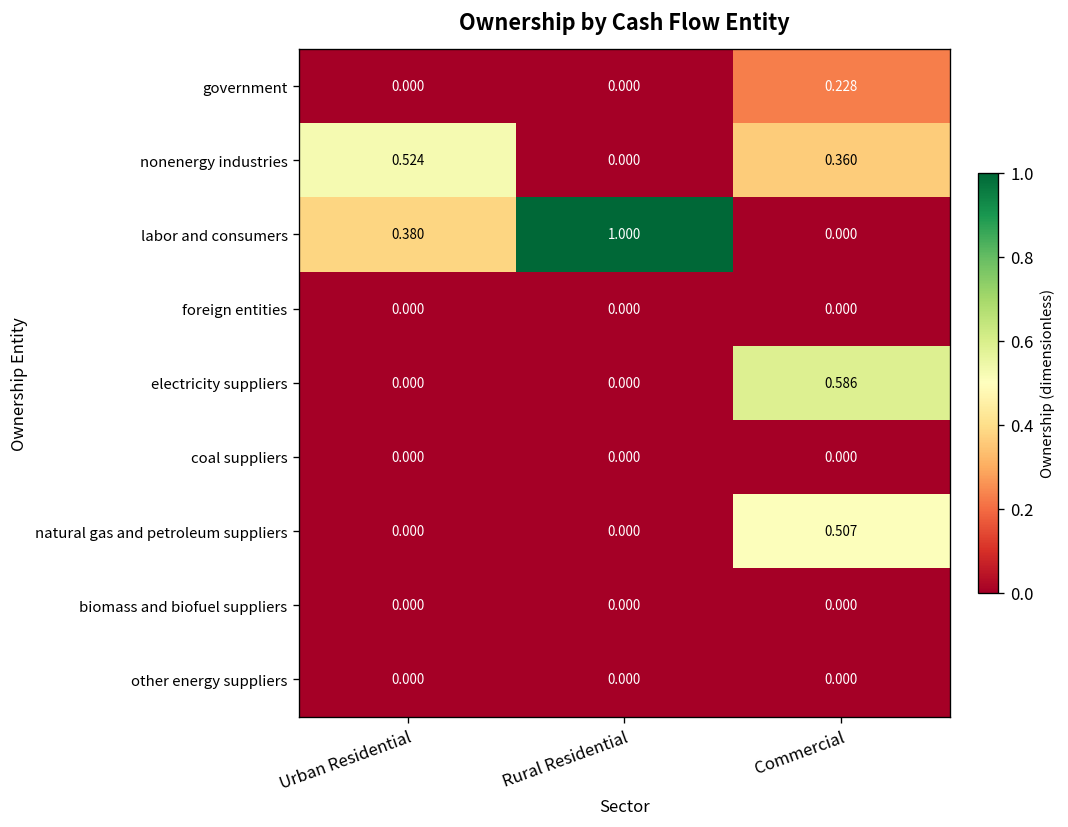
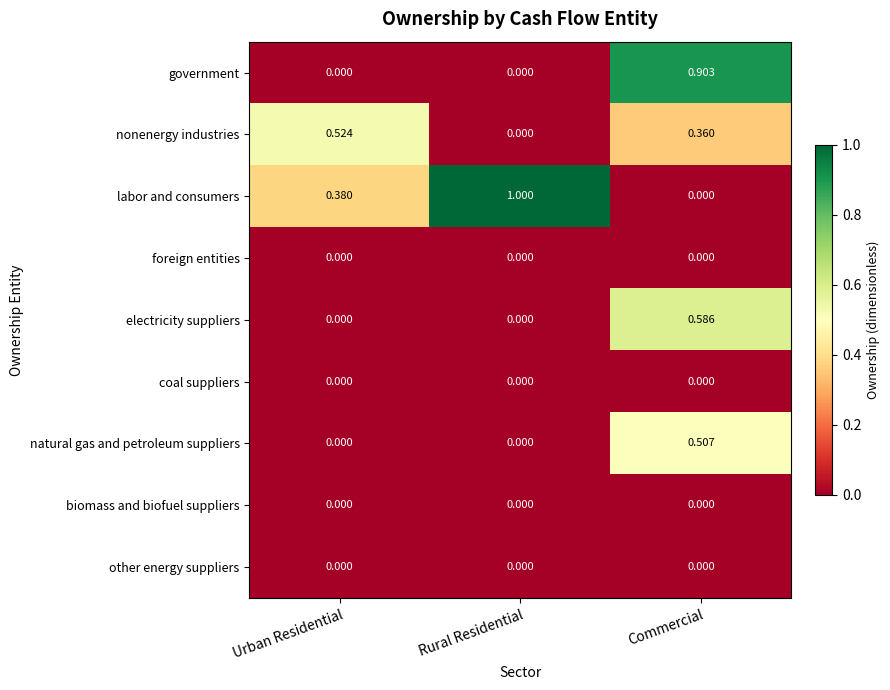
government, Commercial: 0.228 -> 0.903
